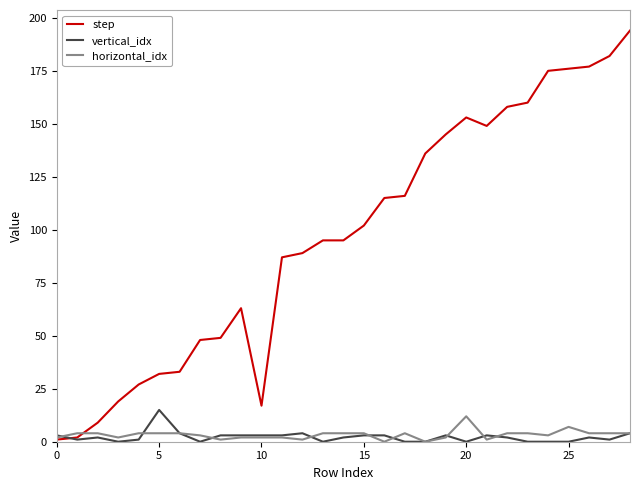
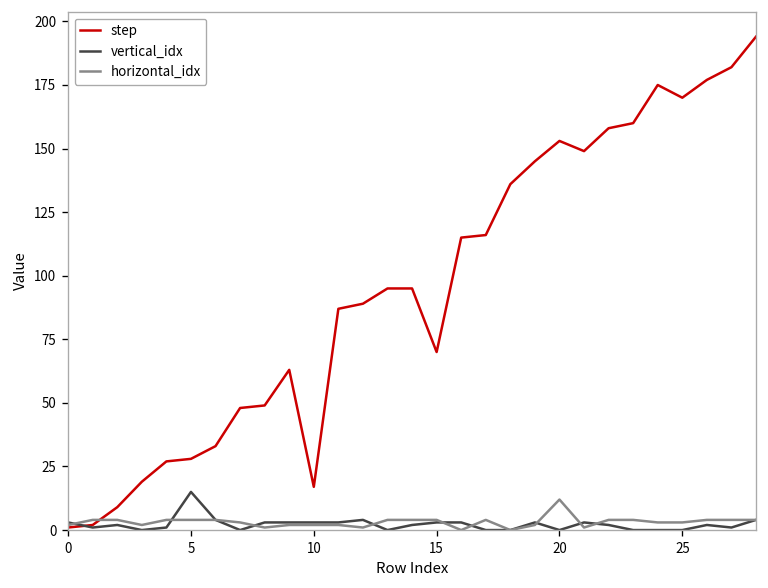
step, 5: 32 -> 28
step, 15: 102 -> 70
step, 25: 176 -> 170
horizontal_idx, 25: 7 -> 3
